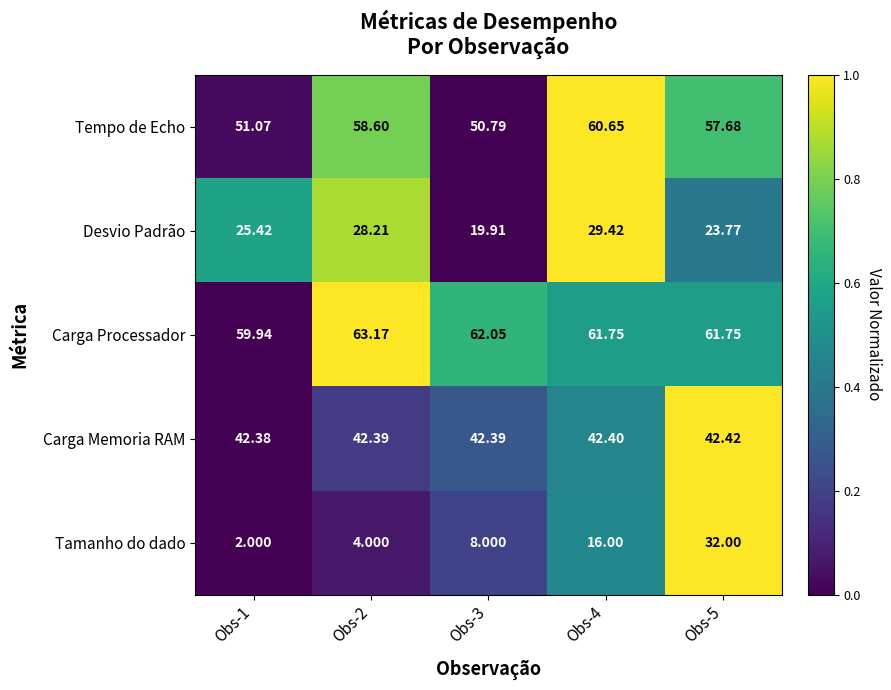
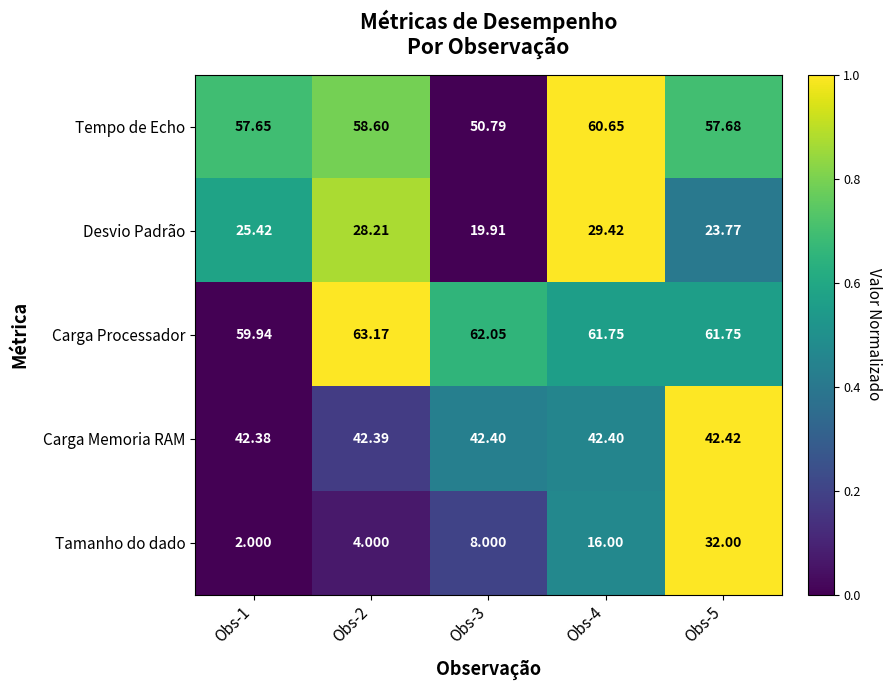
Tempo de Echo, Obs-1: 51.07 -> 57.65
Carga Memoria RAM, Obs-3: 42.39 -> 42.40
